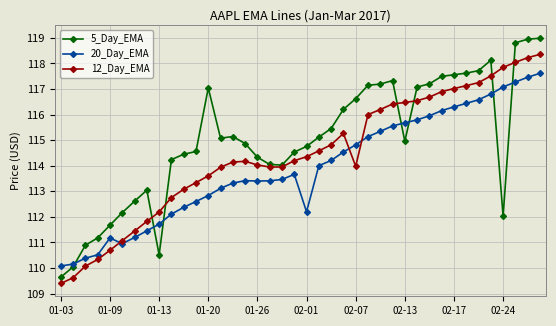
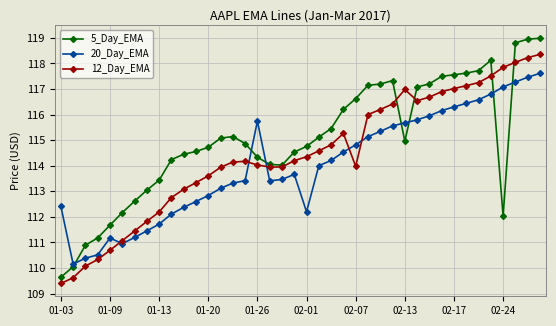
20_Day_EMA, 01-03: 110.1 -> 112.4
5_Day_EMA, 01-13: 110.5 -> 113.4
5_Day_EMA, 01-20: 117.0 -> 114.7
20_Day_EMA, 01-26: 113.4 -> 115.7
12_Day_EMA, 02-13: 116.5 -> 117.0
